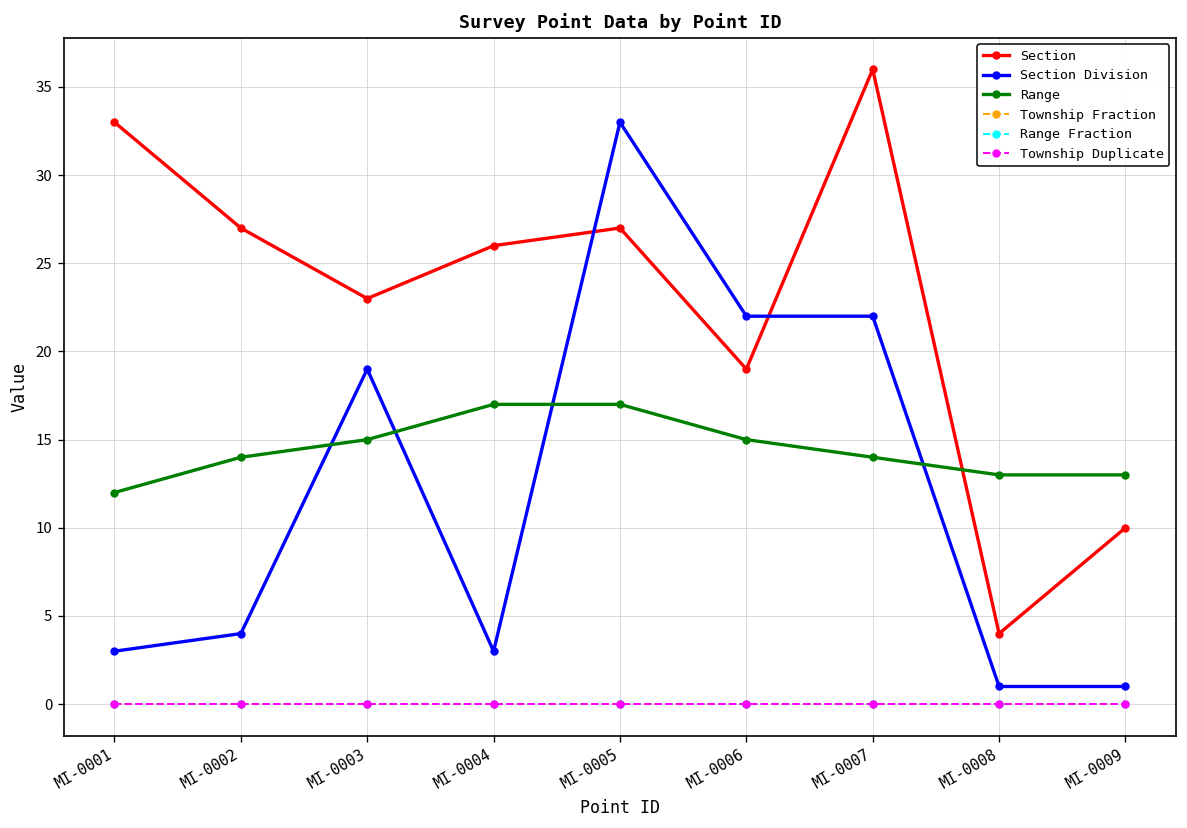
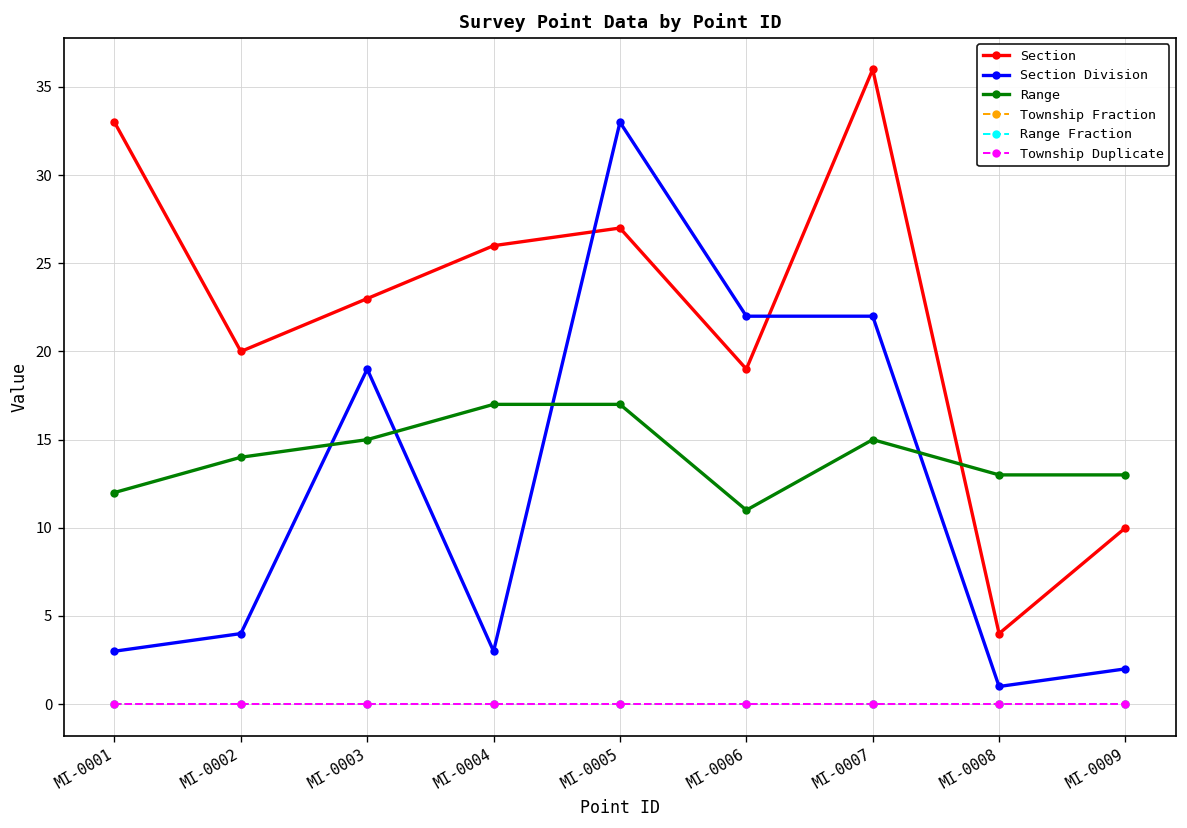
Section, MI-0002: 27 -> 20
Range, MI-0006: 15 -> 11
Range, MI-0007: 14 -> 15
Section Division, MI-0009: 1 -> 2
